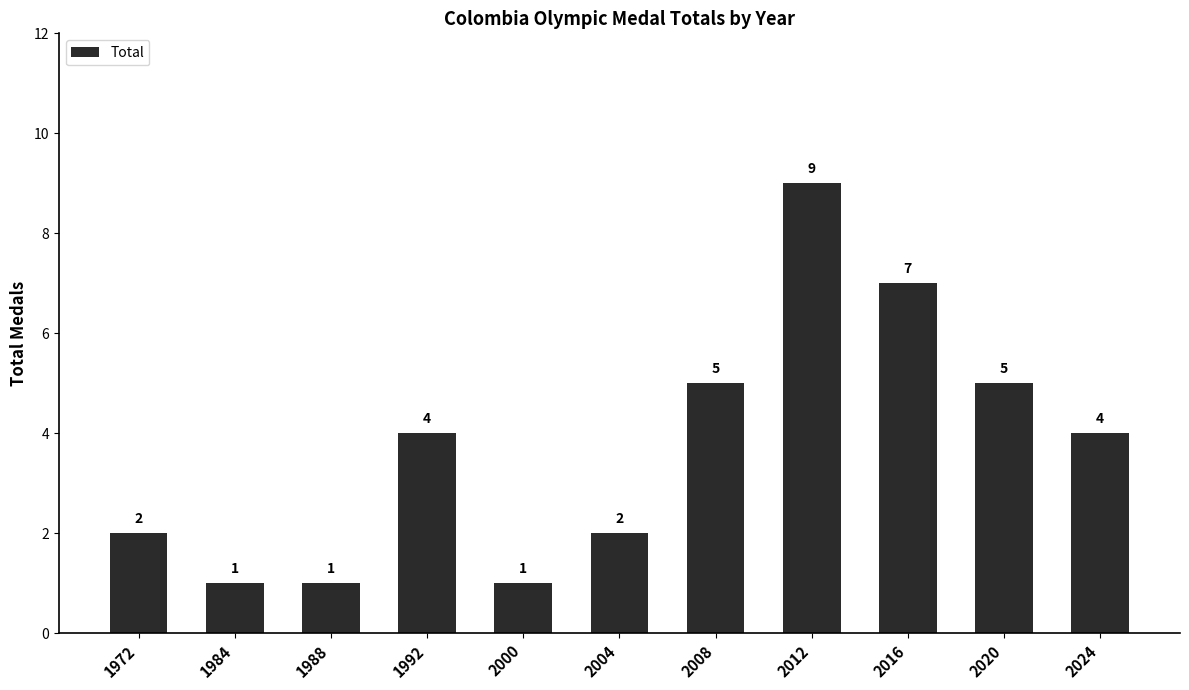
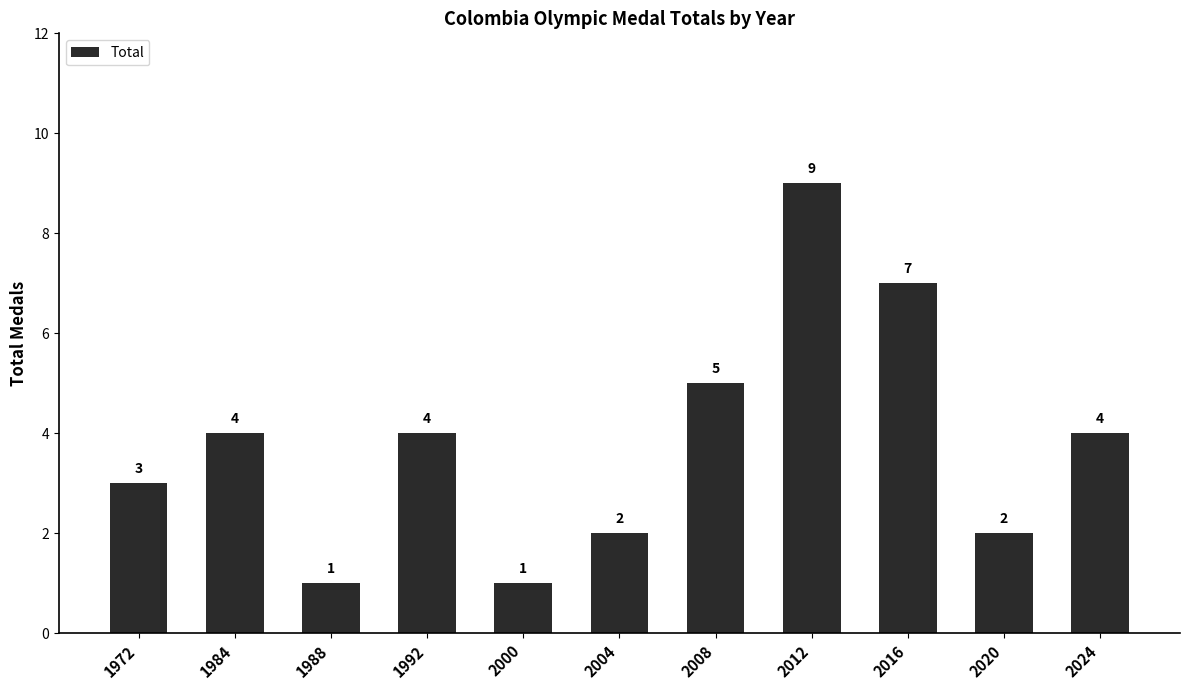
1972: 2 -> 3
1984: 1 -> 4
2020: 5 -> 2
